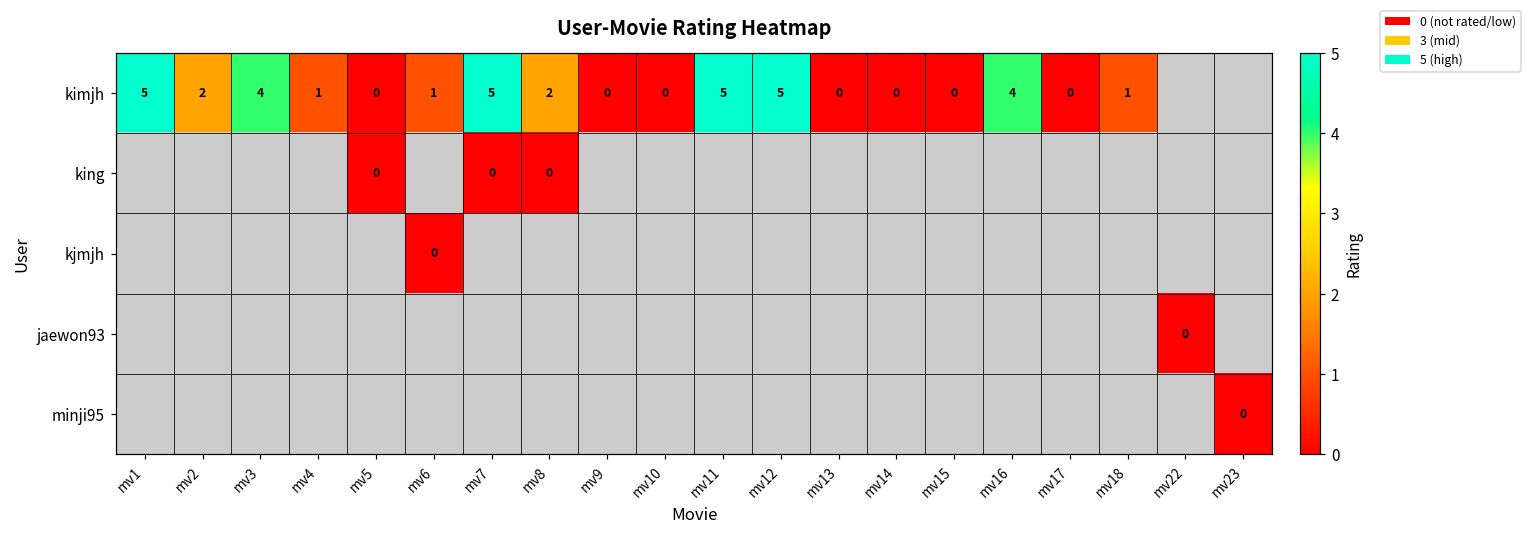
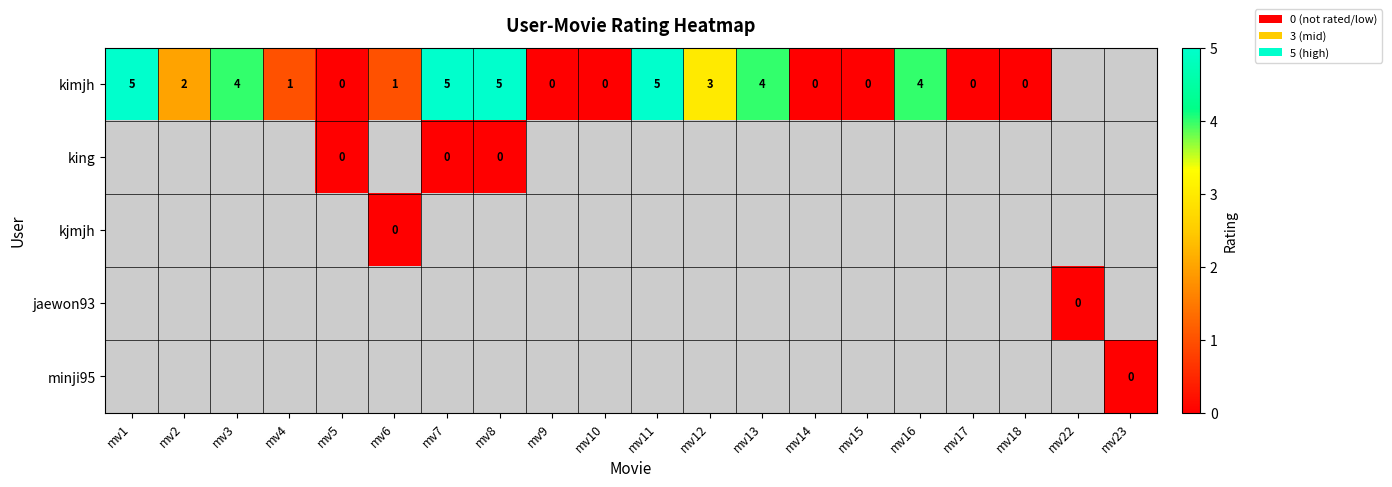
kimjh, mv8: 2 -> 5
kimjh, mv12: 5 -> 3
kimjh, mv13: 0 -> 4
kimjh, mv18: 1 -> 0
